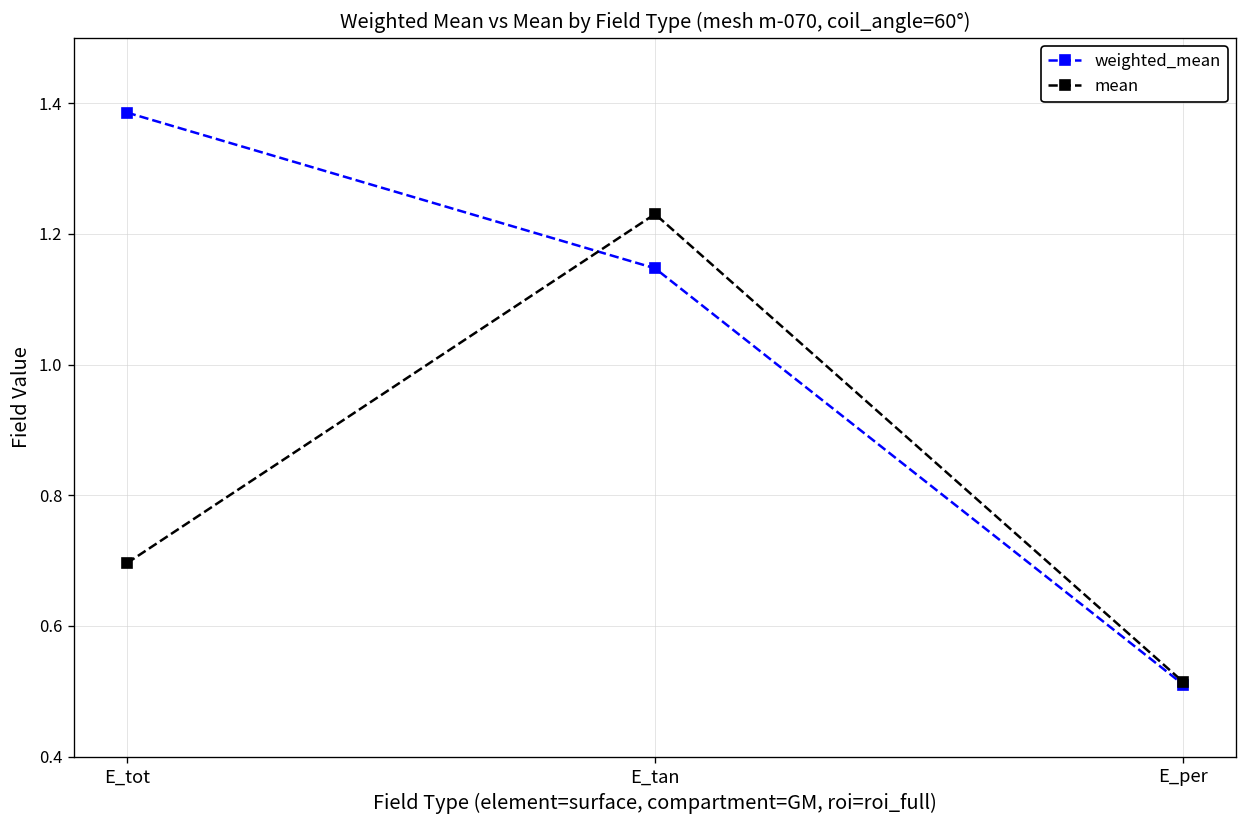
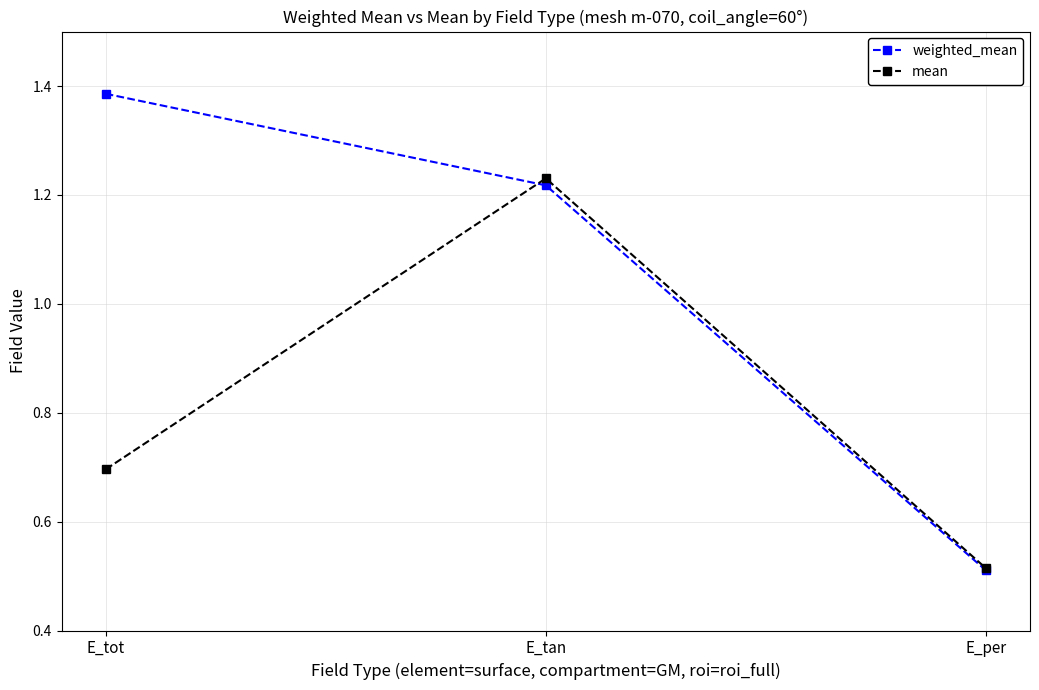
weighted_mean, E_tan: 1.15 -> 1.22
